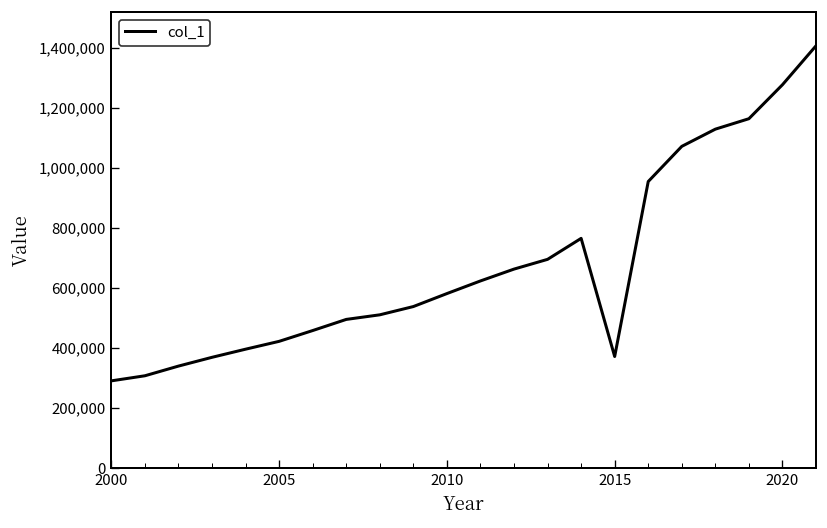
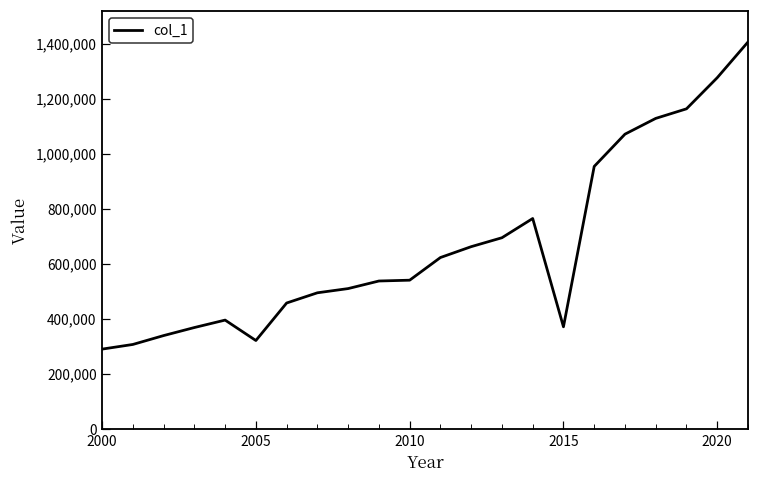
2005: 420,000 -> 320,000
2010: 580,000 -> 540,000
